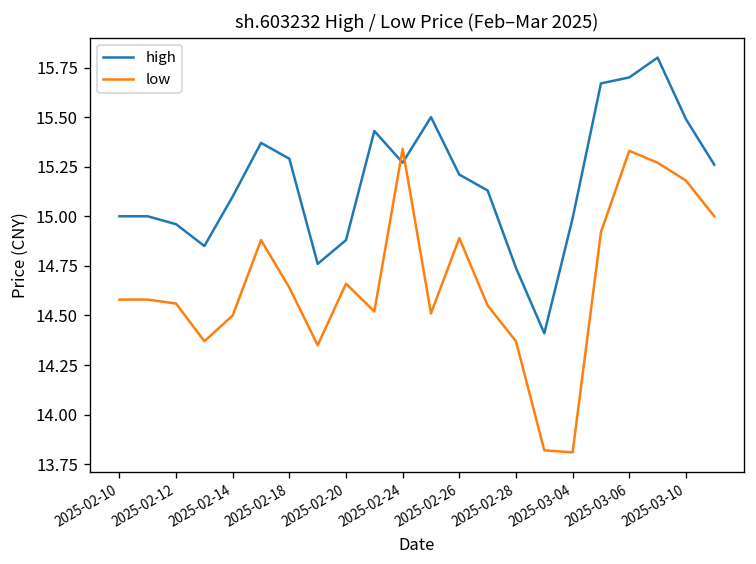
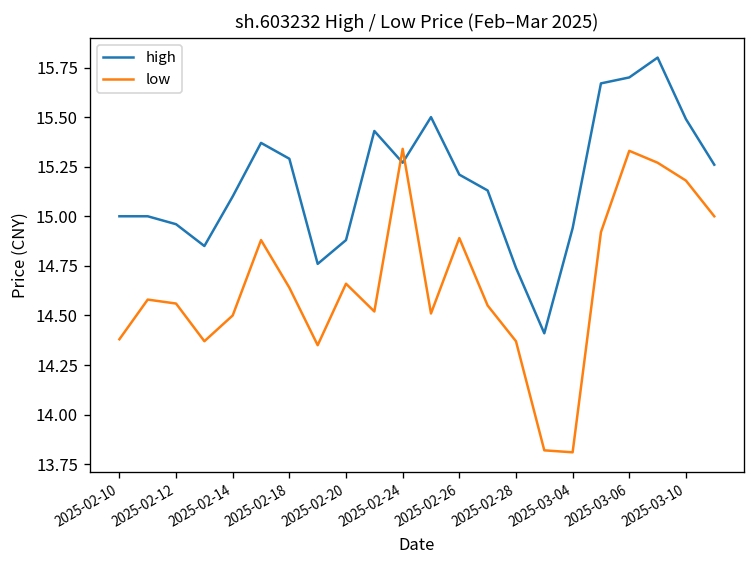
low, 2025-02-10: 14.58 -> 14.38
high, 2025-03-04: 14.99 -> 14.94
